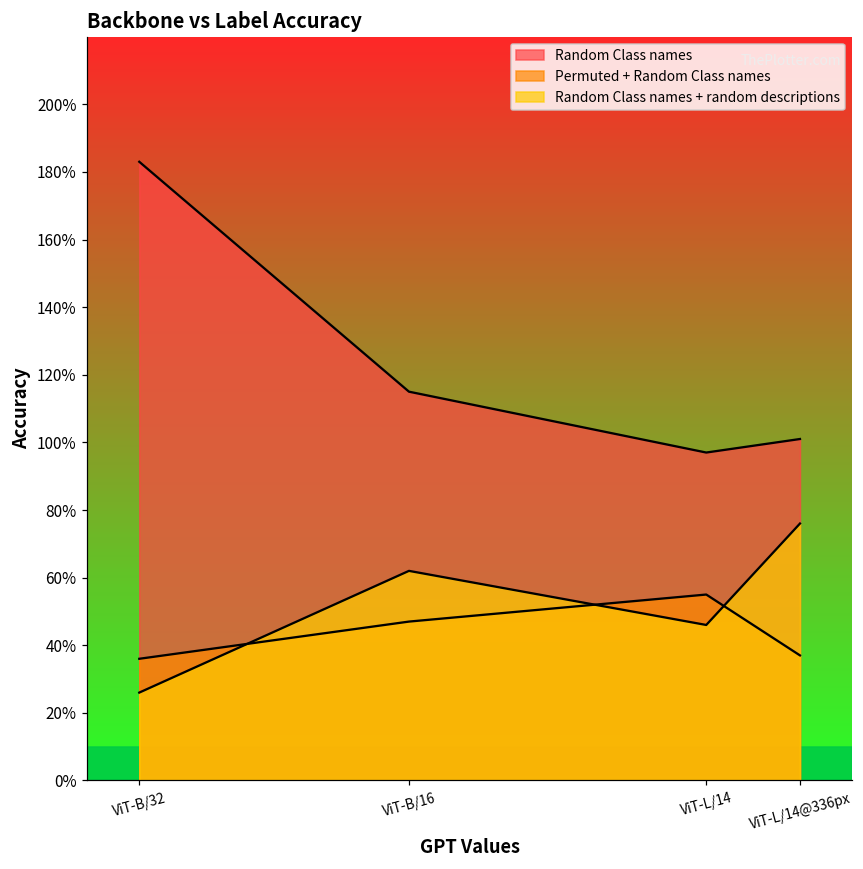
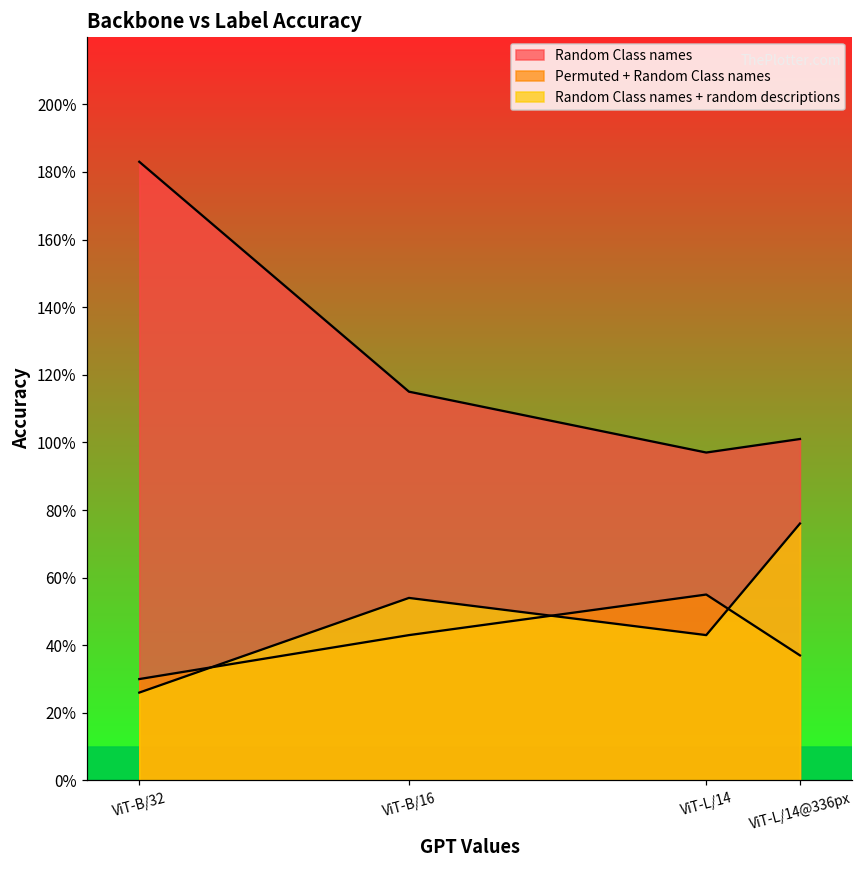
Permuted + Random Class names, ViT-B/32: 36% -> 30%
Permuted + Random Class names, ViT-B/16: 47% -> 43%
Random Class names + random descriptions, ViT-B/16: 62% -> 54%
Random Class names + random descriptions, ViT-L/14: 46% -> 43%
